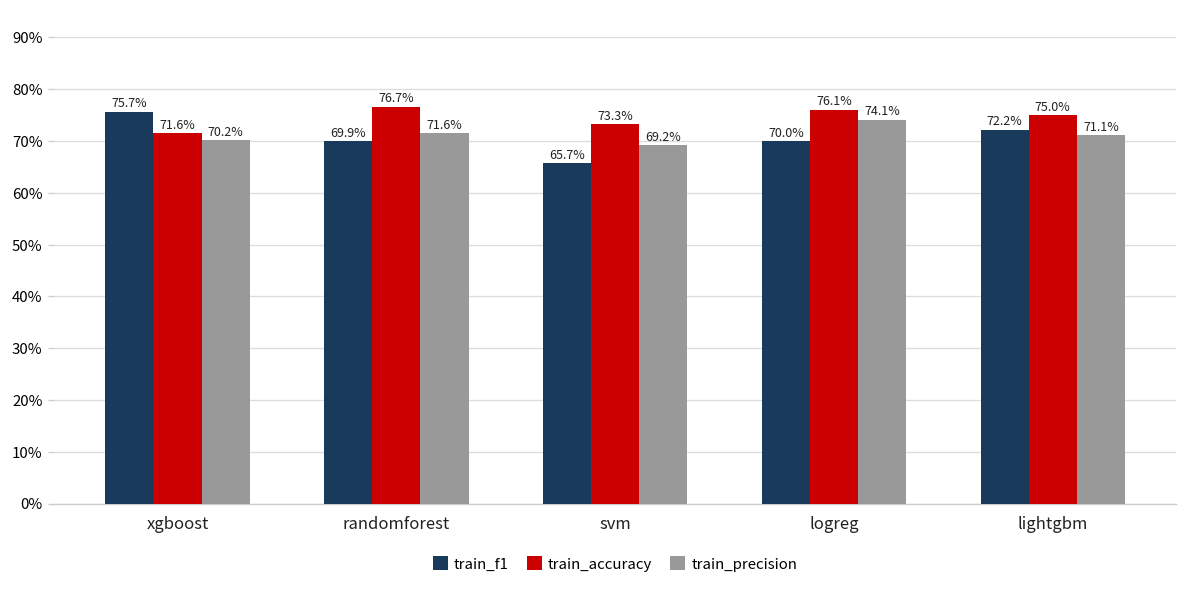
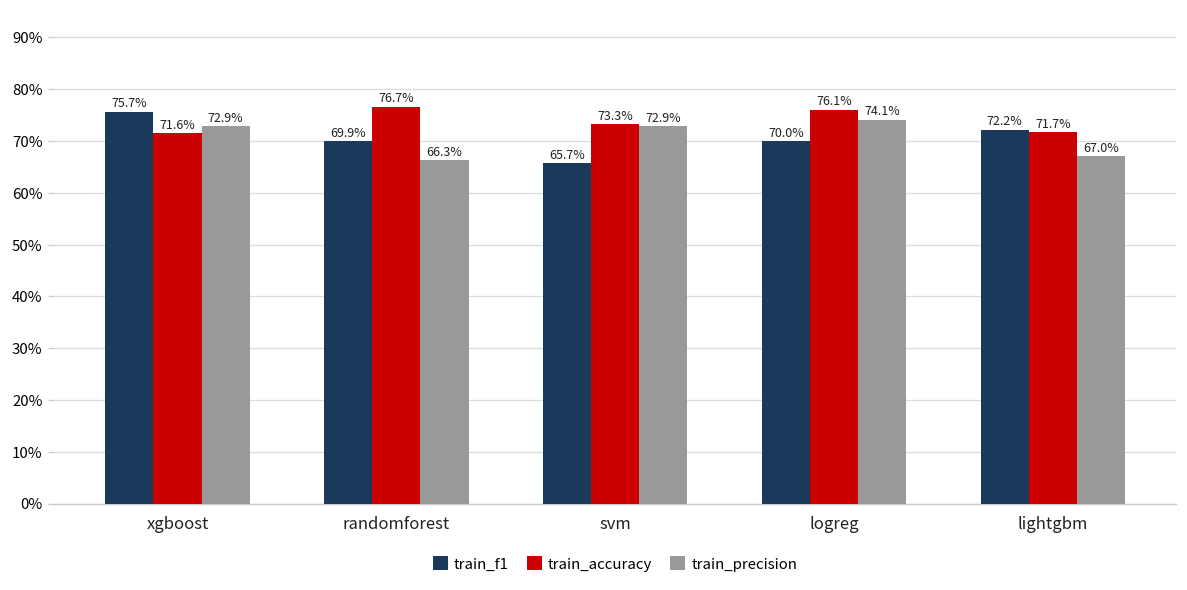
train_precision, xgboost: 70.2% -> 72.9%
train_precision, randomforest: 71.6% -> 66.3%
train_precision, svm: 69.2% -> 72.9%
train_accuracy, lightgbm: 75.0% -> 71.7%
train_precision, lightgbm: 71.1% -> 67.0%
